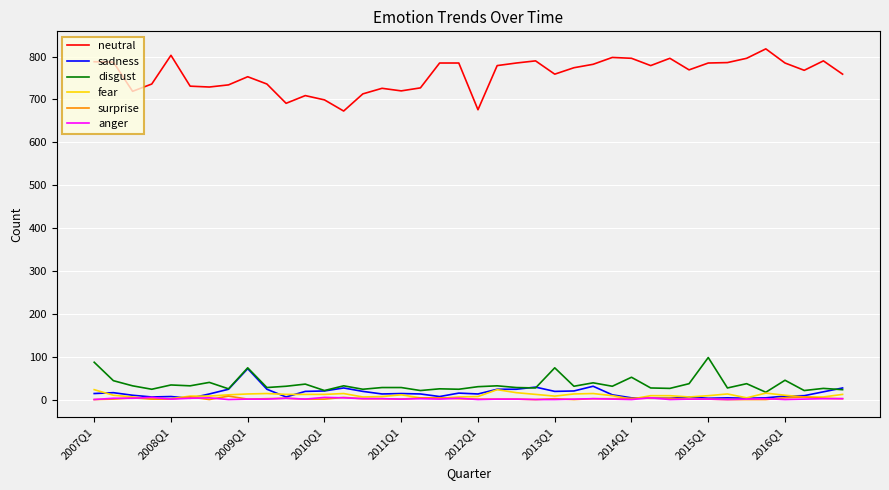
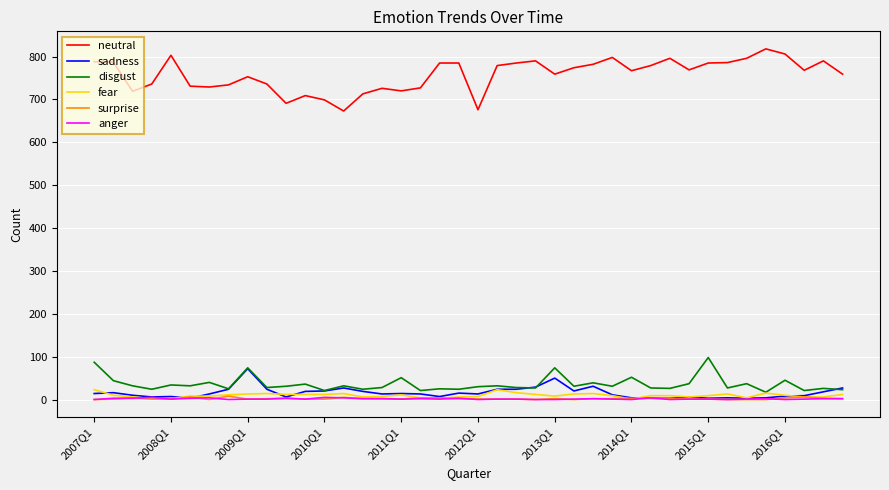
disgust, 2011Q1: 30 -> 50
sadness, 2013Q1: 20 -> 50
neutral, 2014Q1: 800 -> 770
neutral, 2016Q1: 790 -> 810
